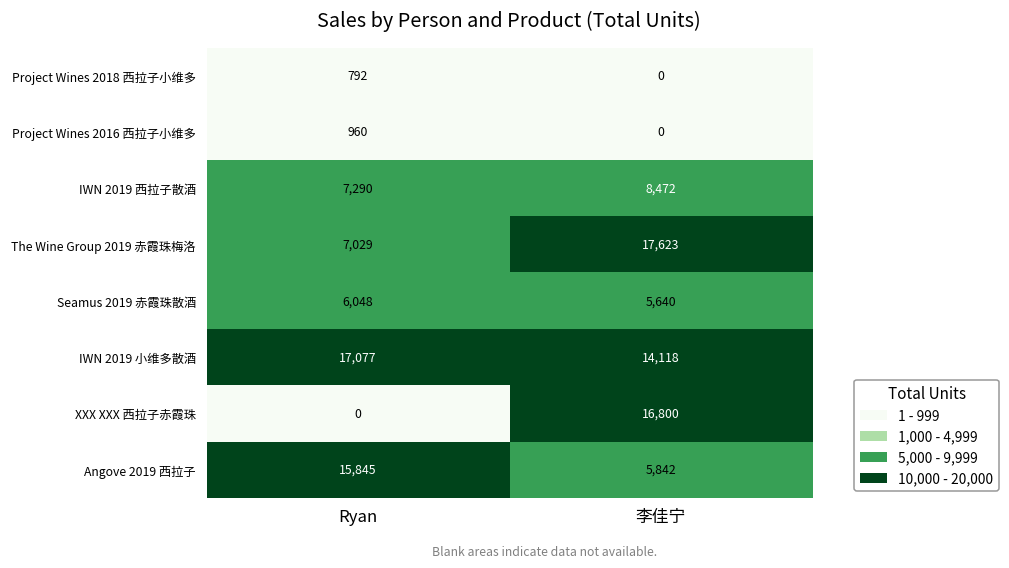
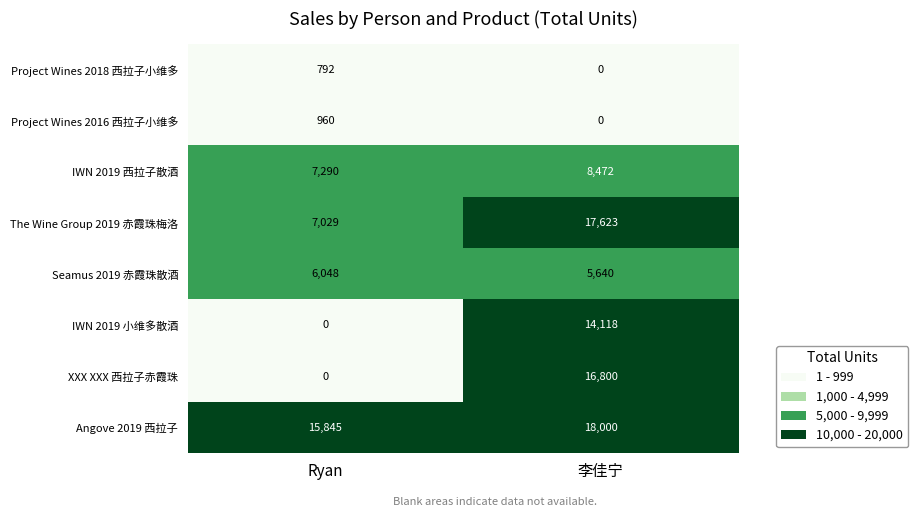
IWN 2019 小维多散酒, Ryan: 17,077 -> 0
Angove 2019 西拉子, 李佳宁: 5,842 -> 18,000
